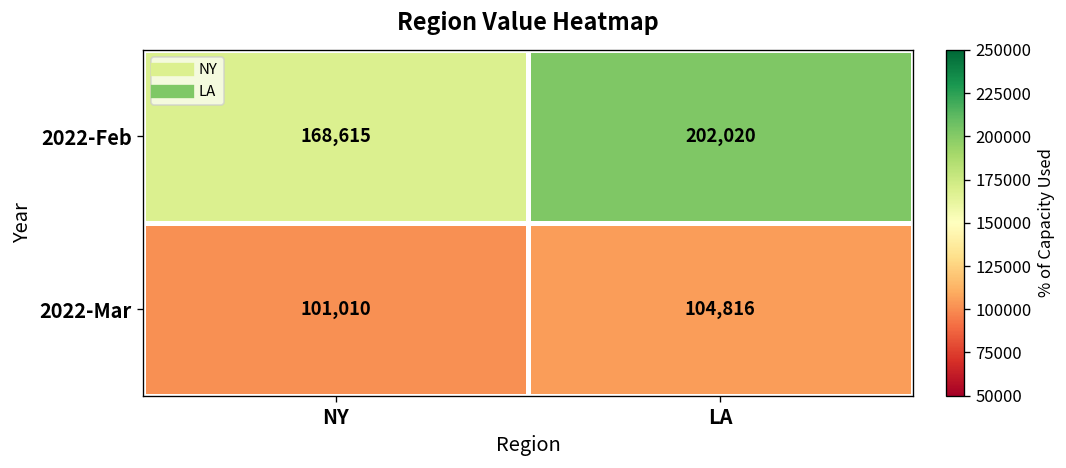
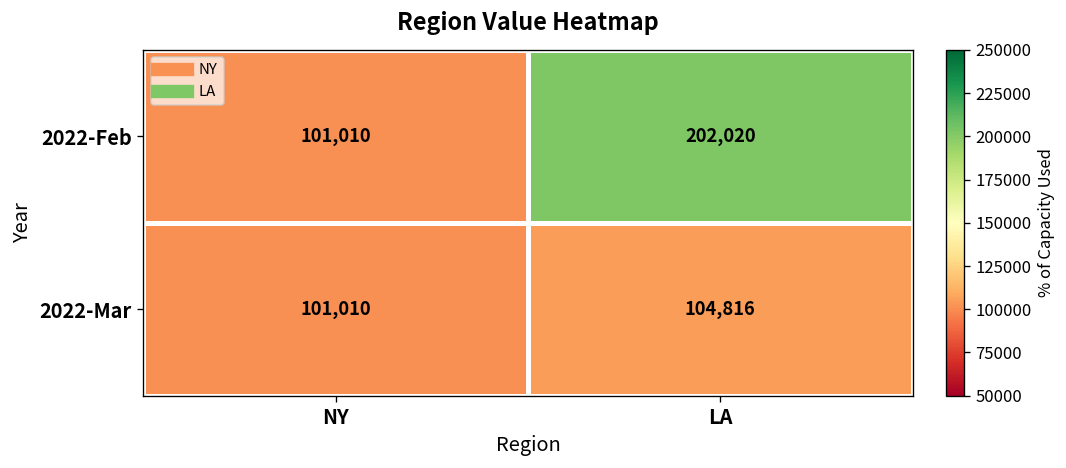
2022-Feb, NY: 168,615 -> 101,010
